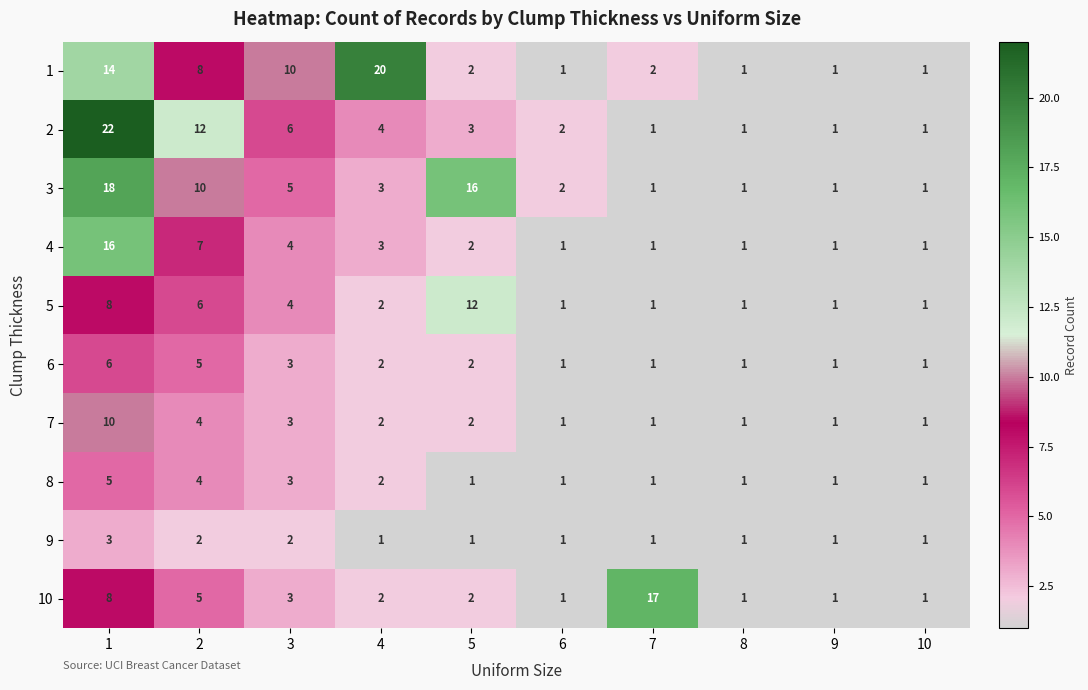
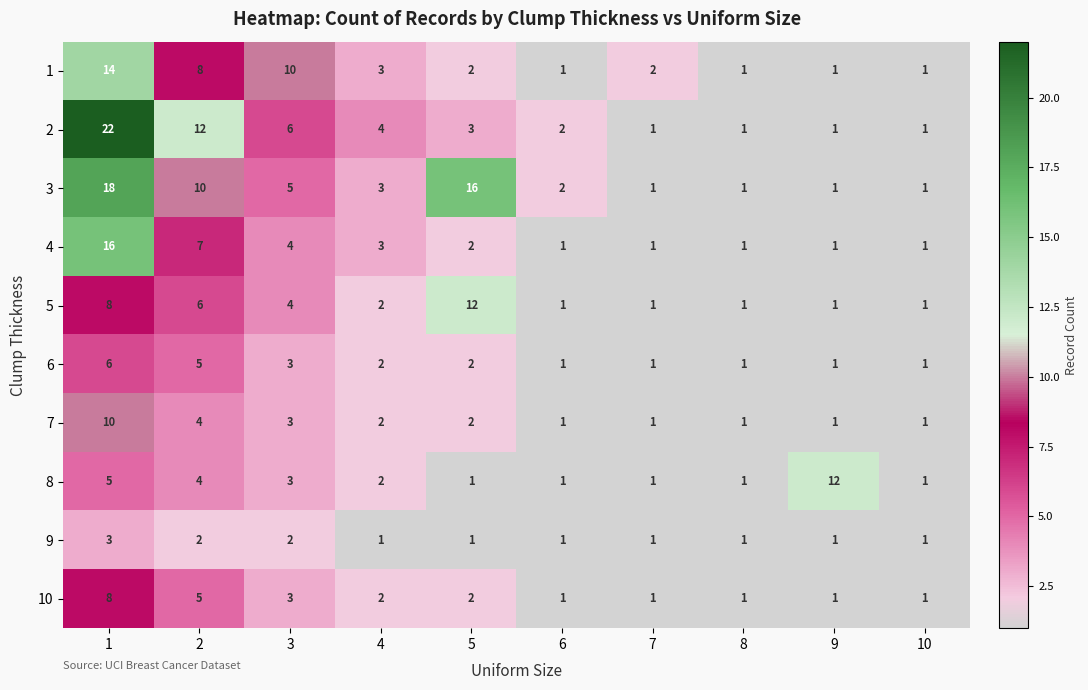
1, 4: 20 -> 3
8, 9: 1 -> 12
10, 7: 17 -> 1
